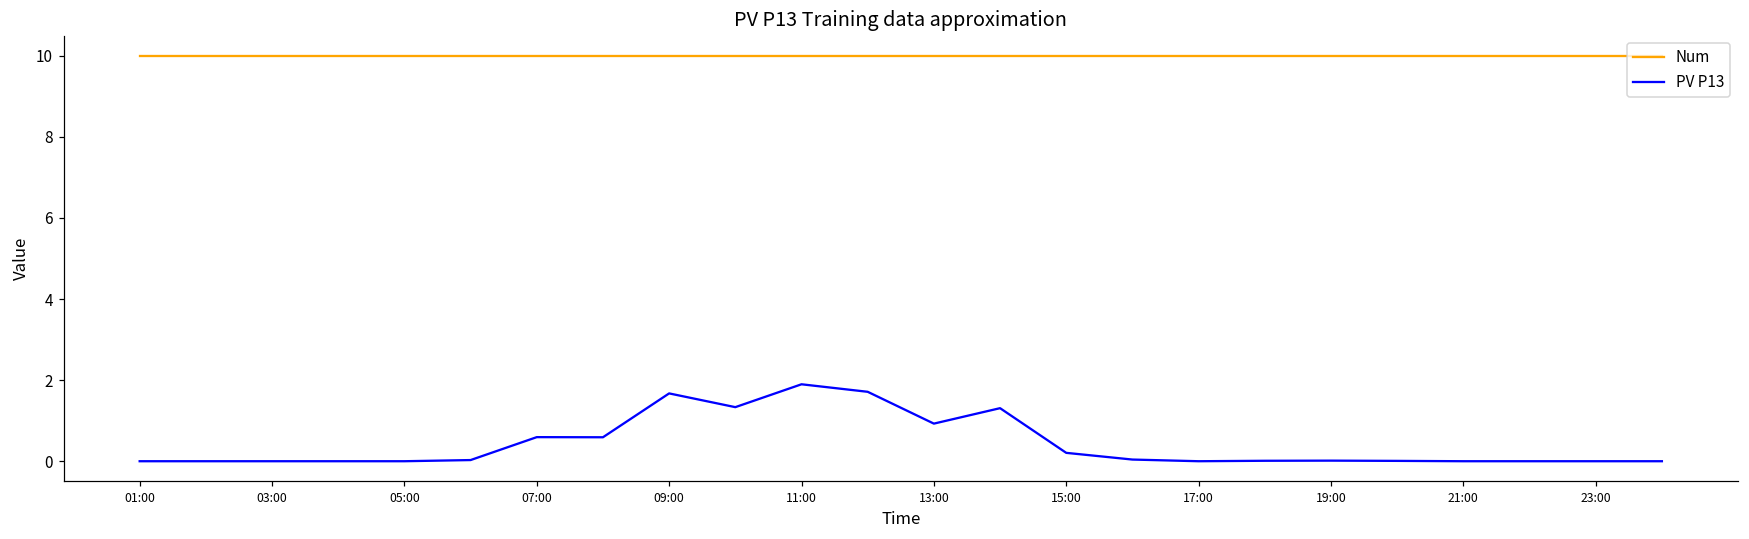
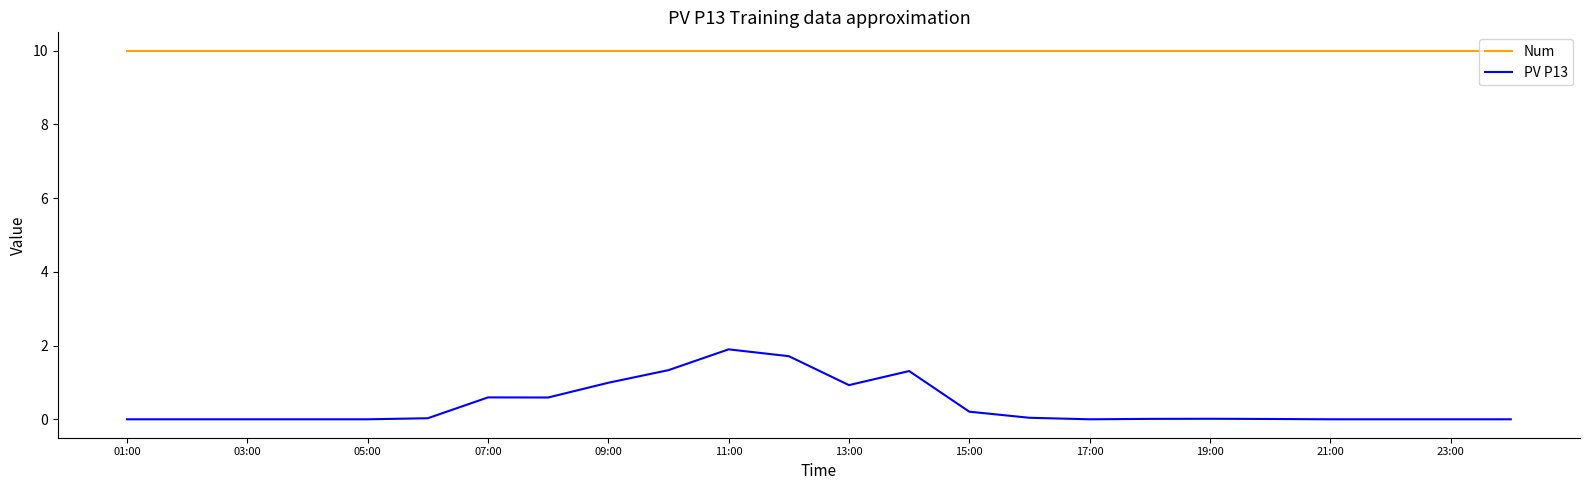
PV P13, 09:00: 1.7 -> 1.0
